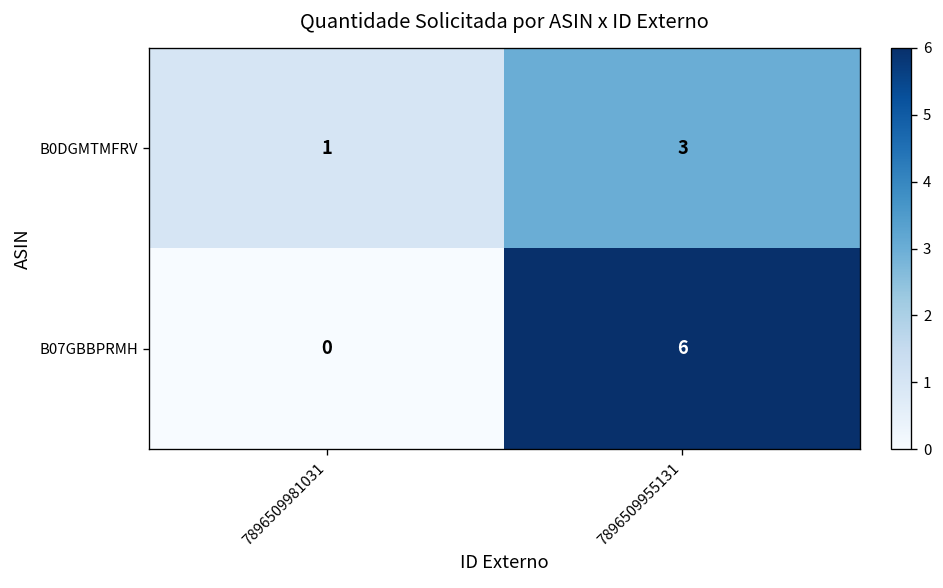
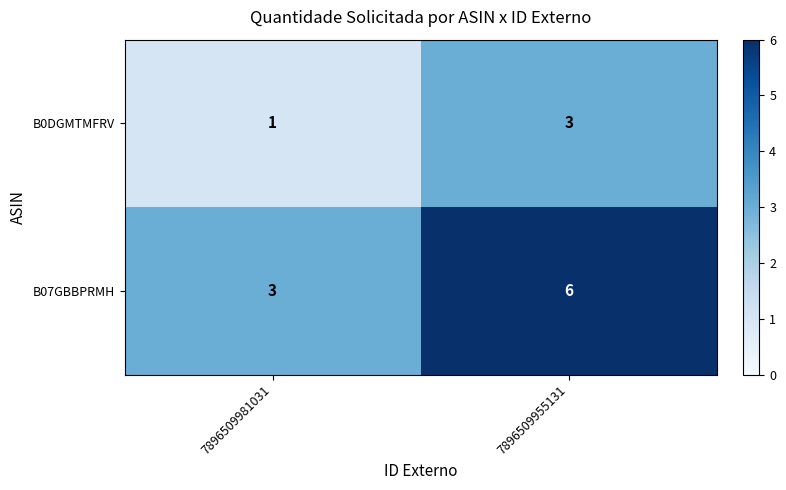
B07GBBPRMH, 7896509981031: 0 -> 3
